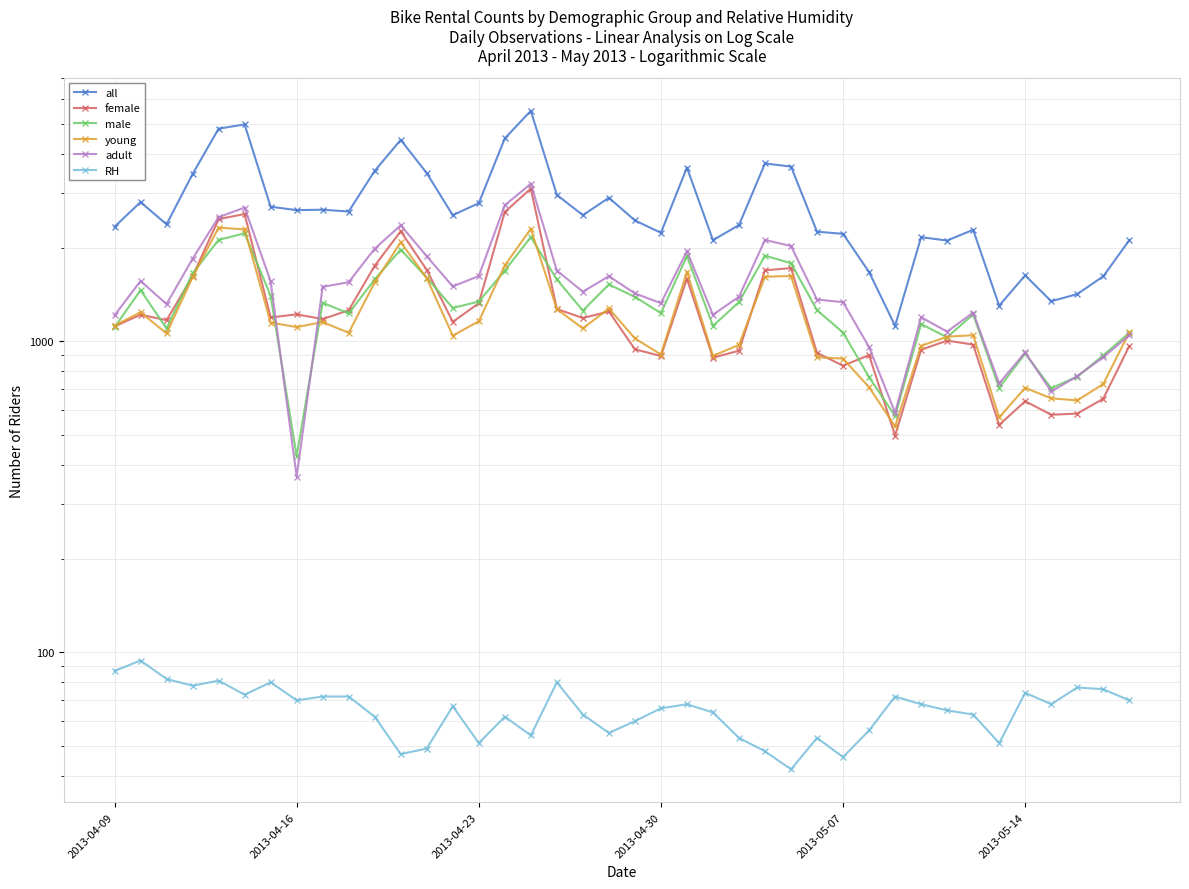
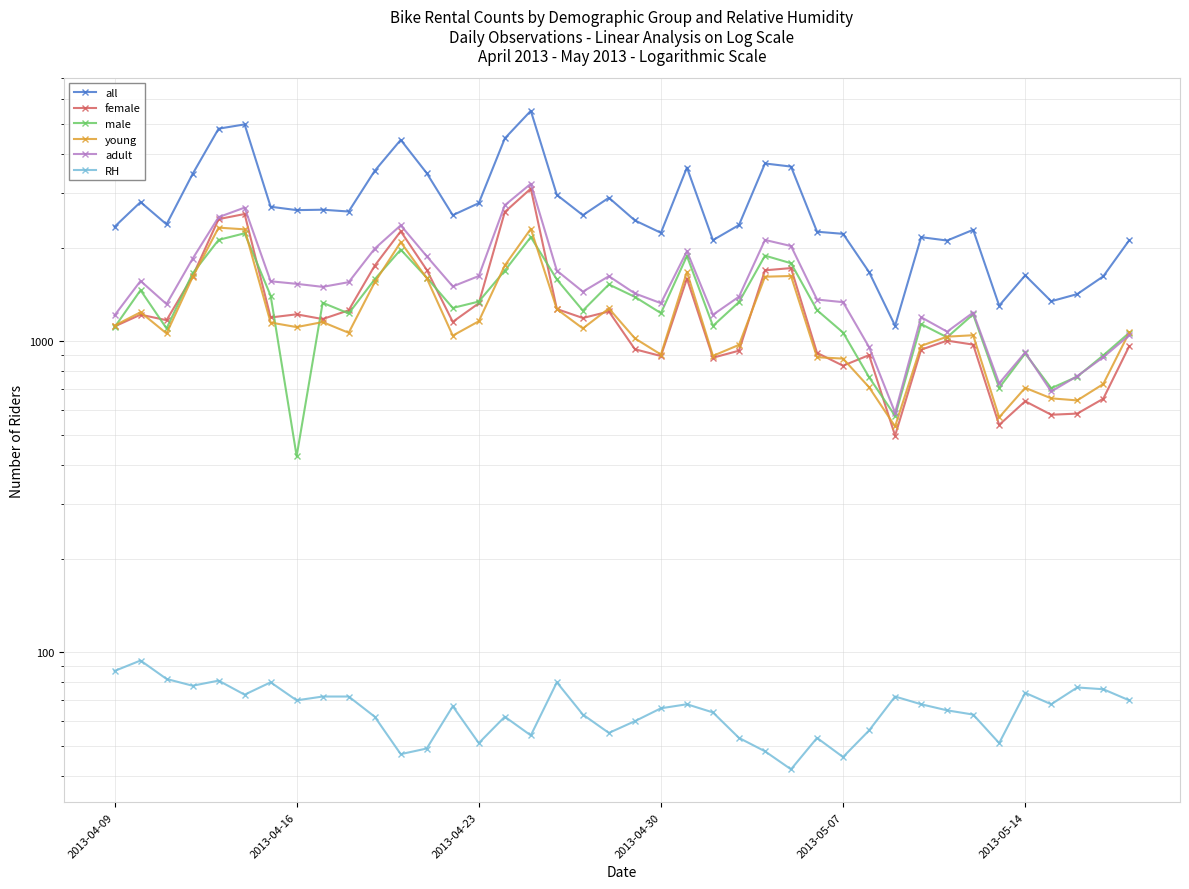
adult, 2013-04-16: 370 -> 1500
